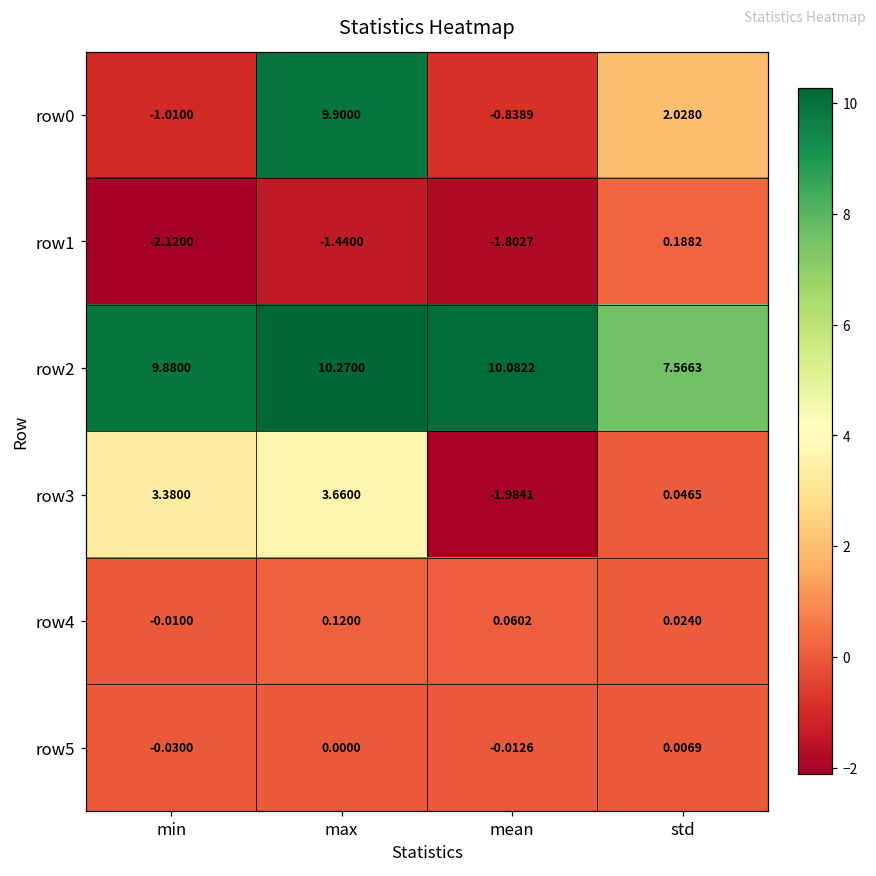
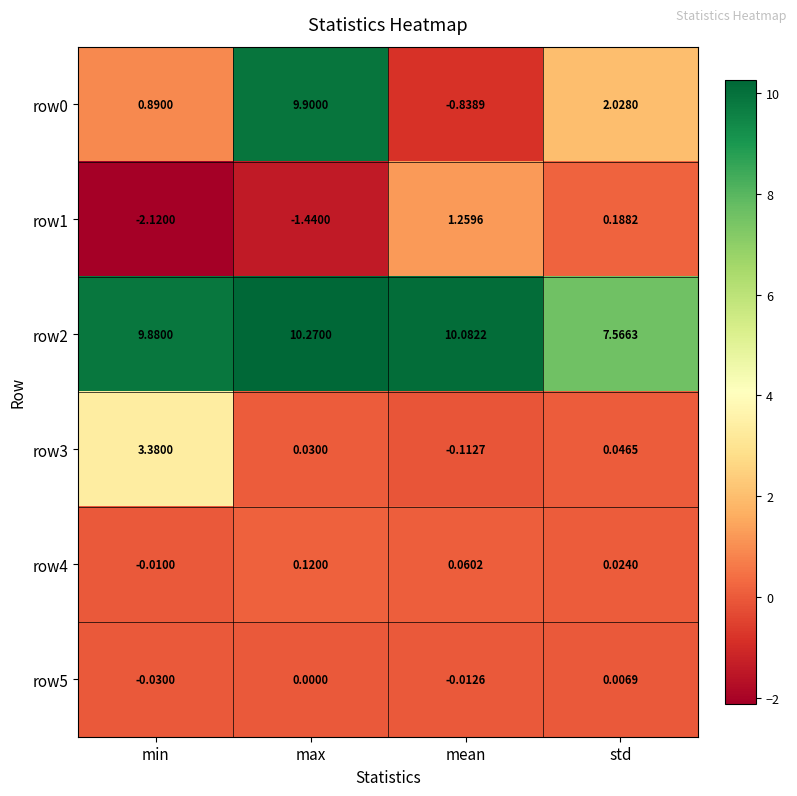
row0, min: -1.0100 -> 0.8900
row1, mean: -1.8027 -> 1.2596
row3, max: 3.6600 -> 0.0300
row3, mean: -1.9841 -> -0.1127
